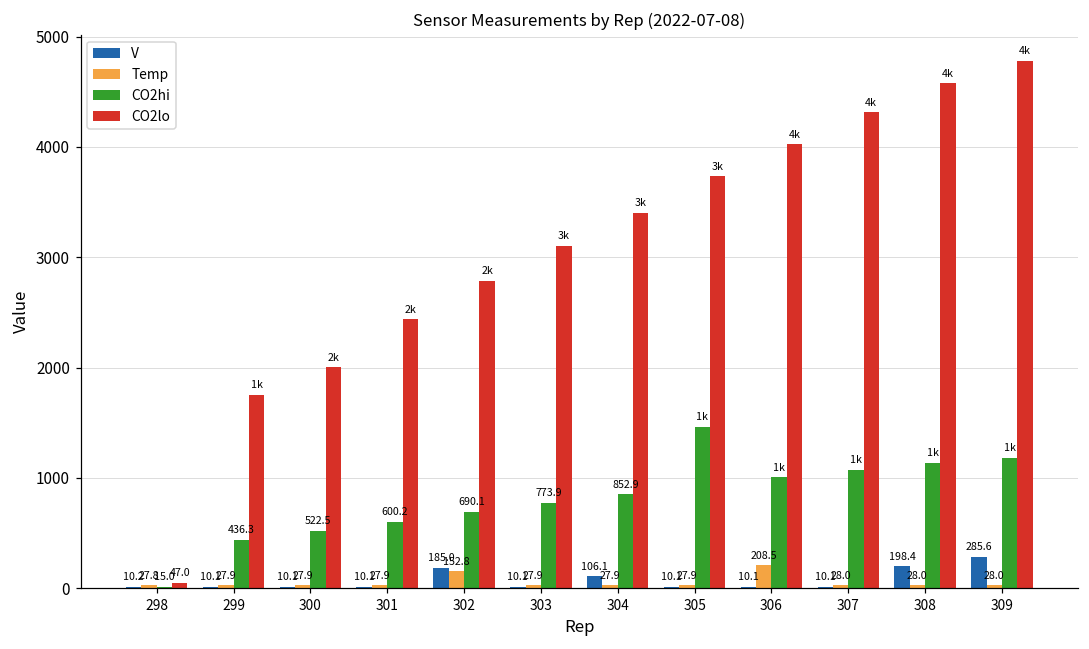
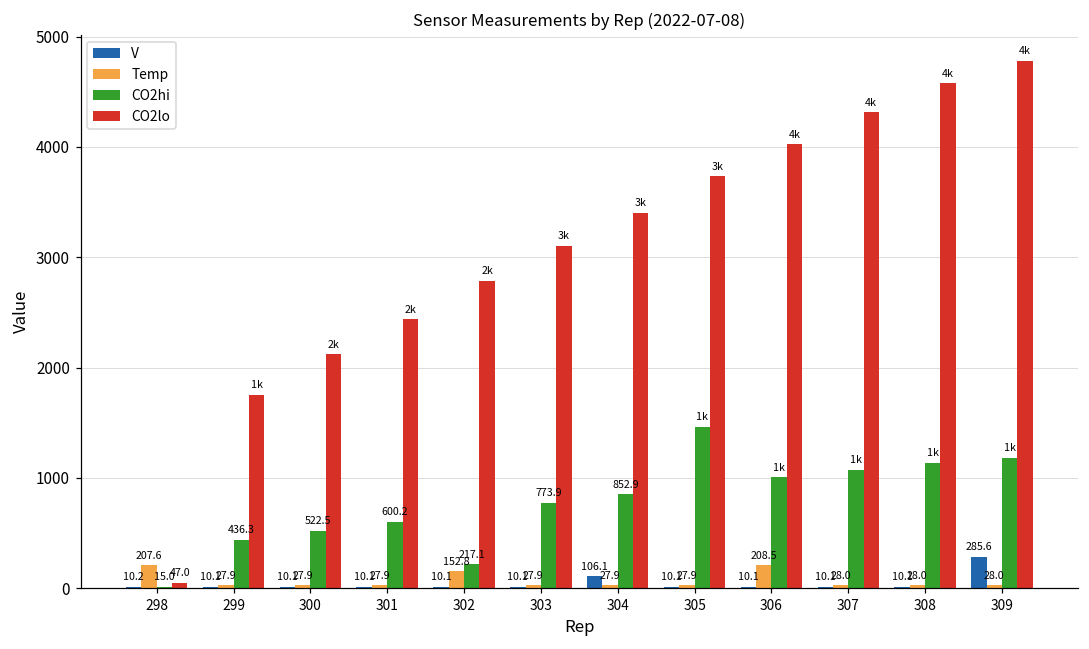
Temp, 298: 27.8 -> 207.6
CO2lo, 300: 2000 -> 2120
V, 302: 185.0 -> 10.1
CO2hi, 302: 690.1 -> 217.1
V, 308: 198.4 -> 10.1
